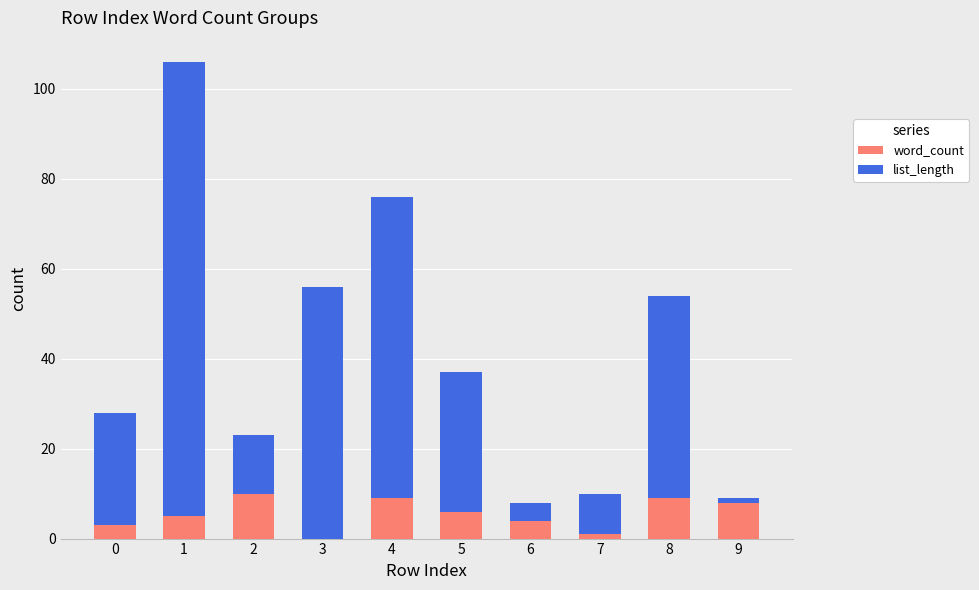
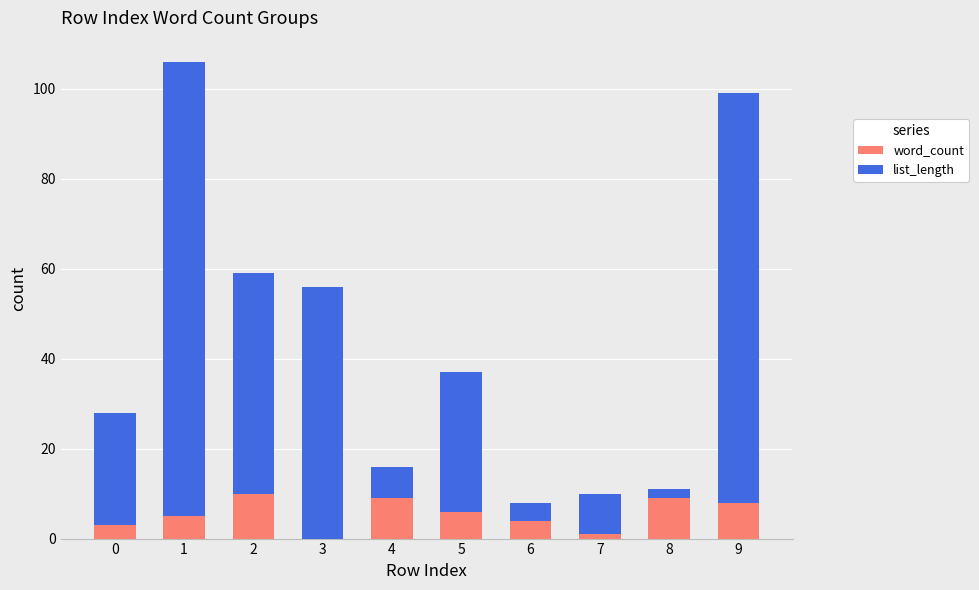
list_length, 2: 13 -> 49
list_length, 4: 67 -> 7
list_length, 8: 45 -> 2
list_length, 9: 1 -> 91
